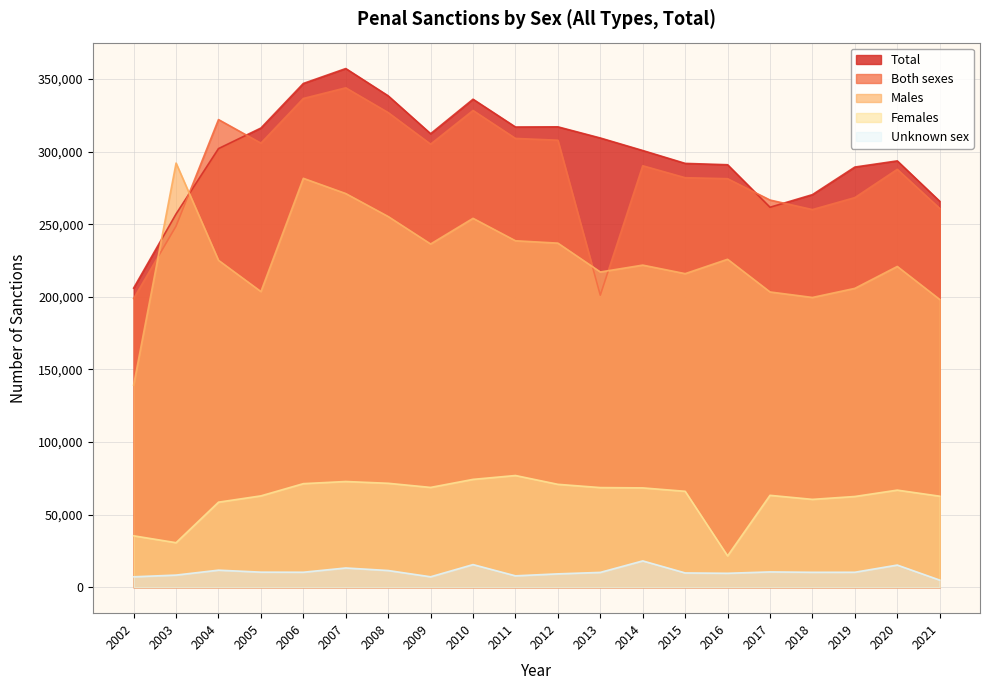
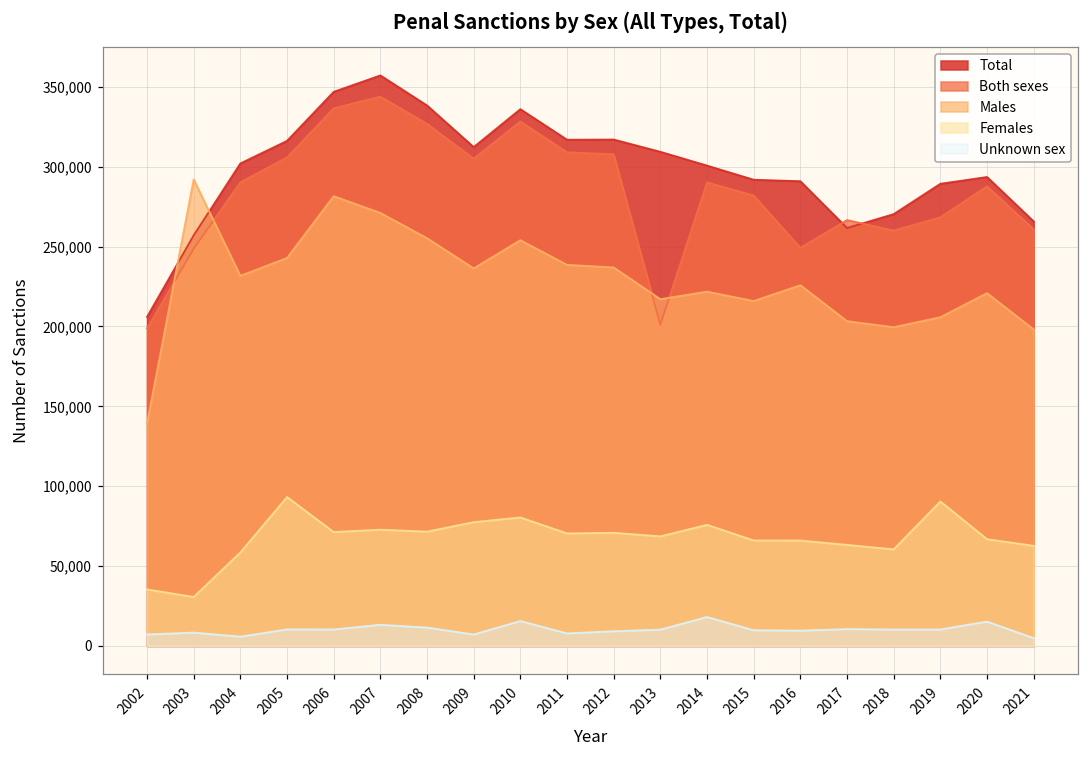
Both sexes, 2004: 322,000 -> 290,000
Males, 2004: 225,000 -> 232,000
Unknown sex, 2004: 12,000 -> 6,000
Males, 2005: 204,000 -> 243,000
Females, 2005: 63,000 -> 93,000
Females, 2009: 69,000 -> 78,000
Females, 2010: 74,000 -> 80,000
Females, 2011: 77,000 -> 70,000
Females, 2014: 68,000 -> 76,000
Both sexes, 2016: 281,000 -> 249,000
Females, 2016: 22,000 -> 66,000
Females, 2019: 62,000 -> 90,000
